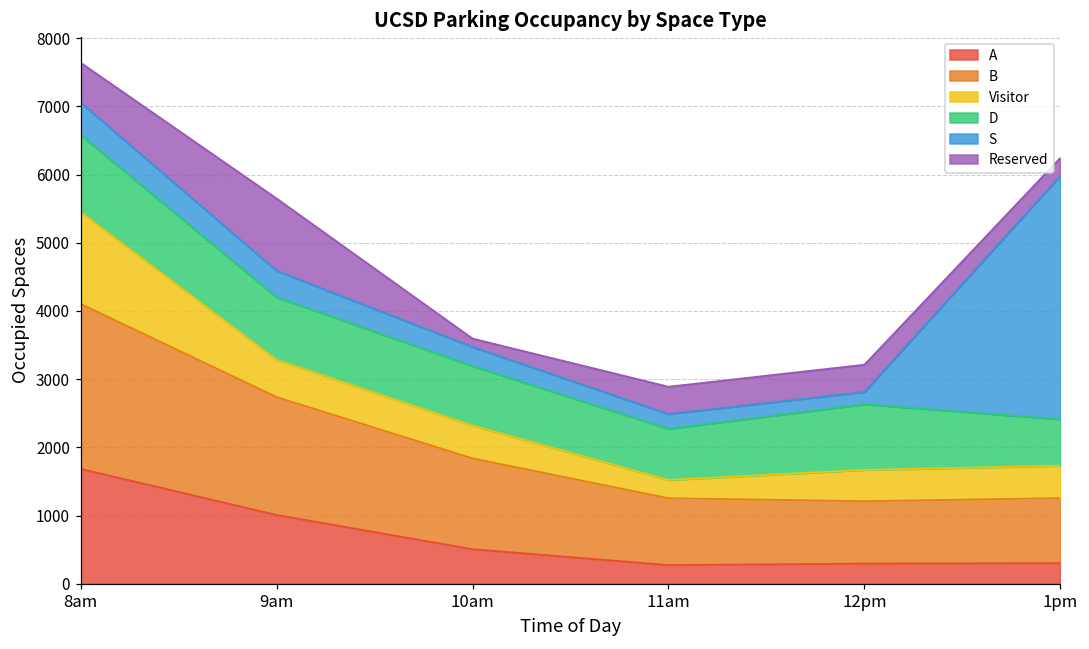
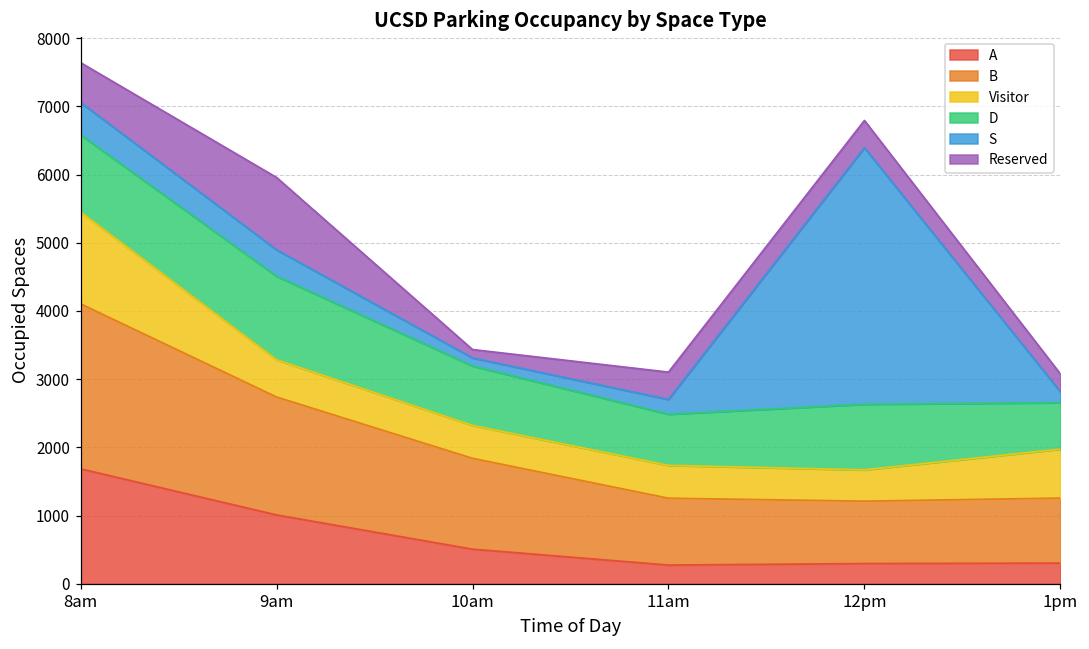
D, 9am: 900 -> 1200
S, 10am: 300 -> 100
Visitor, 11am: 300 -> 500
S, 12pm: 200 -> 3800
Visitor, 1pm: 500 -> 700
S, 1pm: 3600 -> 200
